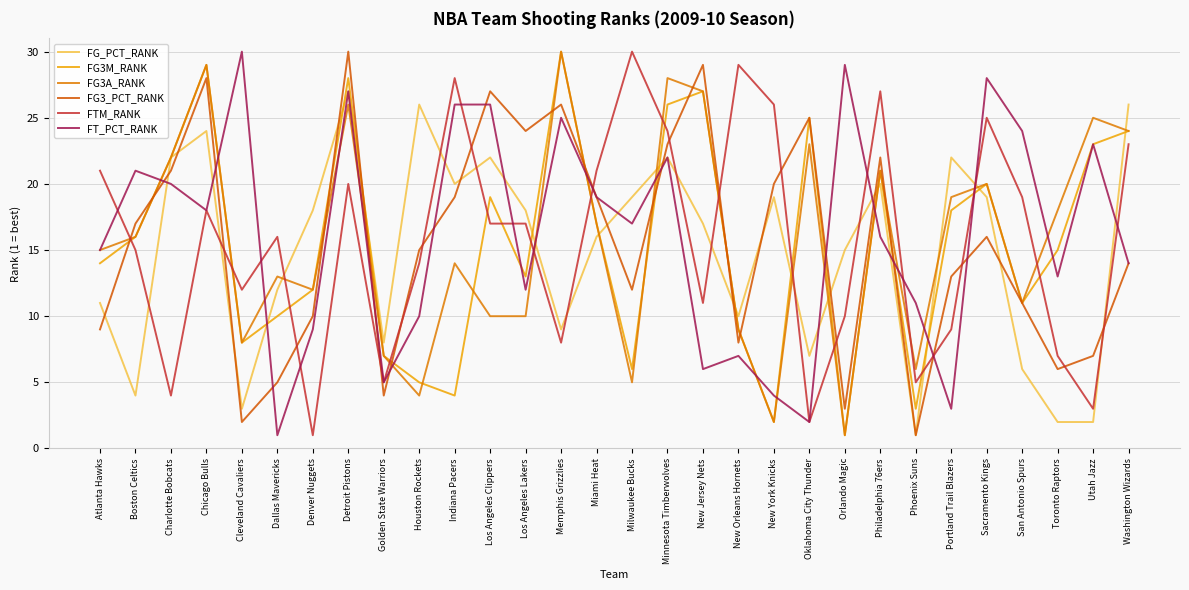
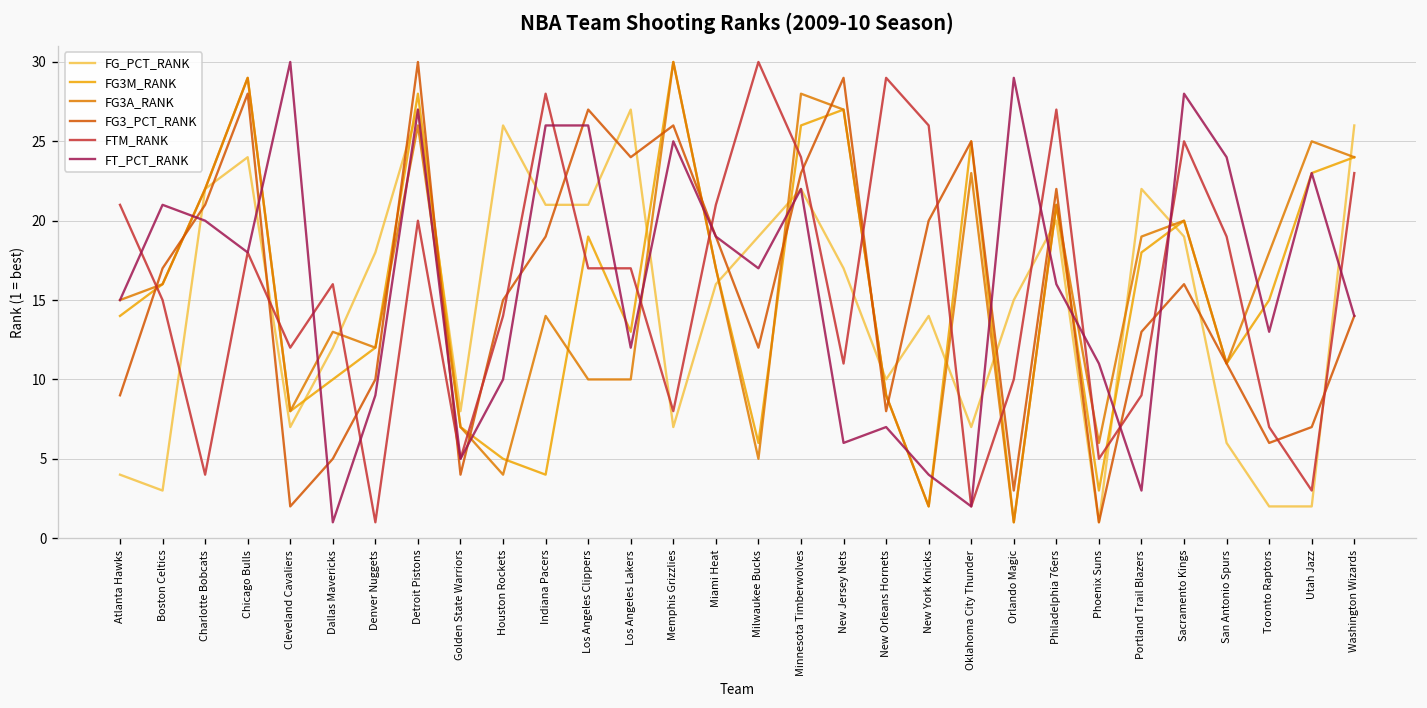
FG_PCT_RANK, Atlanta Hawks: 11 -> 4
FG_PCT_RANK, Boston Celtics: 4 -> 3
FG_PCT_RANK, Cleveland Cavaliers: 3 -> 7
FG_PCT_RANK, Indiana Pacers: 20 -> 21
FG_PCT_RANK, Los Angeles Clippers: 22 -> 21
FG_PCT_RANK, Los Angeles Lakers: 18 -> 27
FG_PCT_RANK, Memphis Grizzlies: 9 -> 7
FG_PCT_RANK, New York Knicks: 19 -> 14
